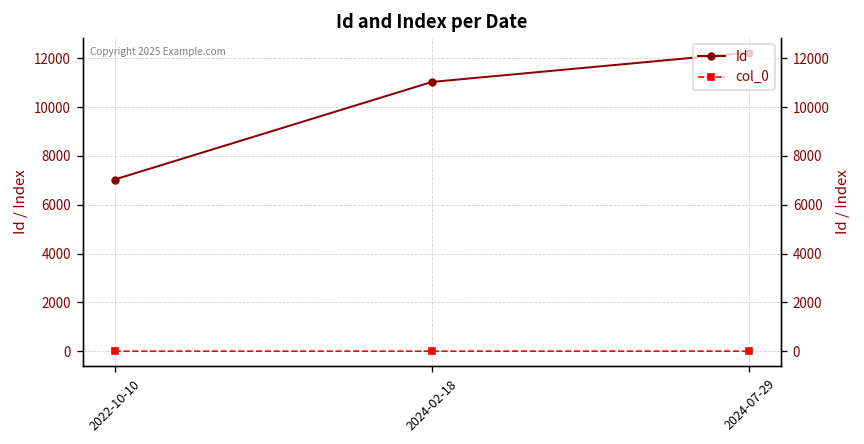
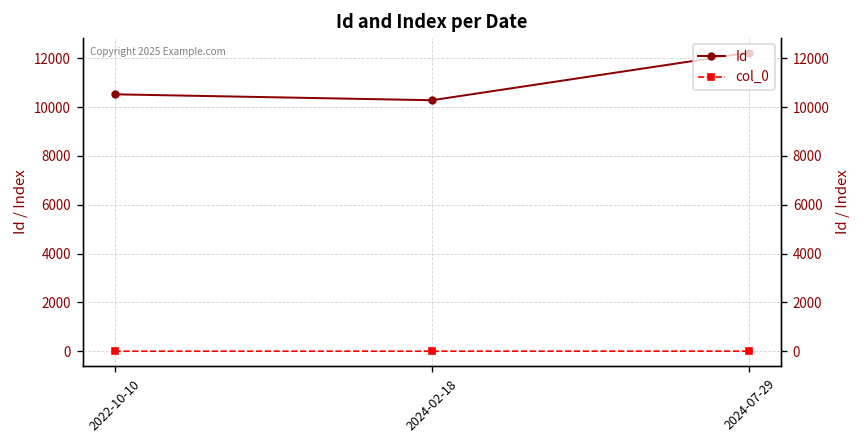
Id, 2022-10-10: 7000 -> 10500
Id, 2024-02-18: 11000 -> 10300
